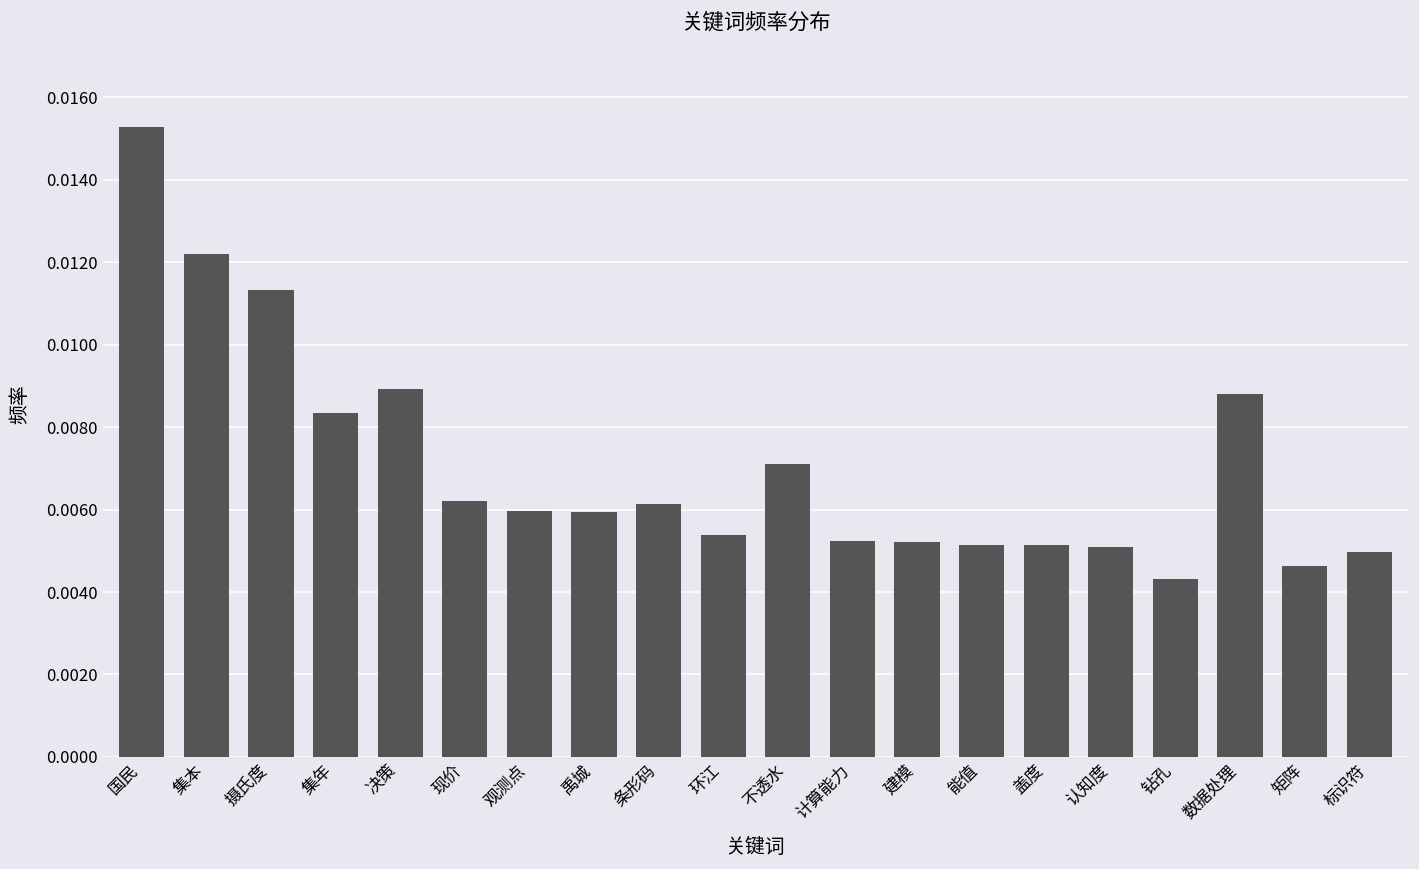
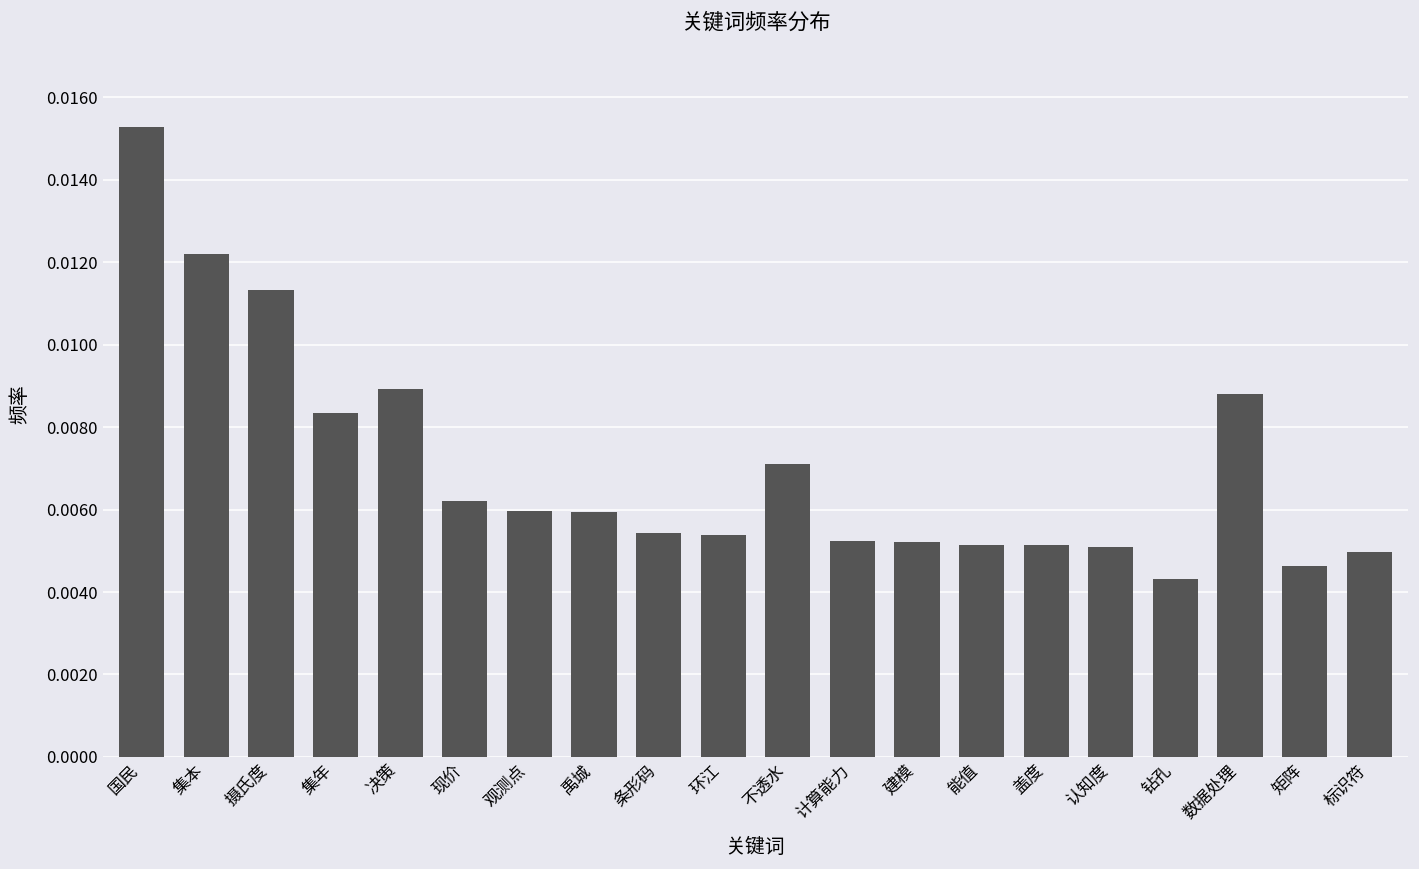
条形码: 0.0061 -> 0.0054
